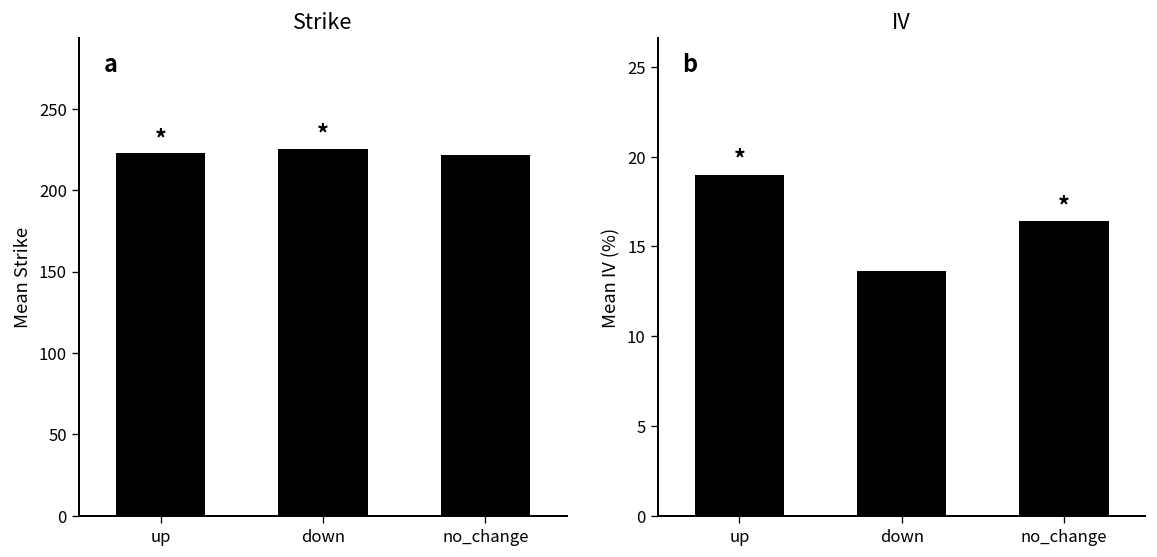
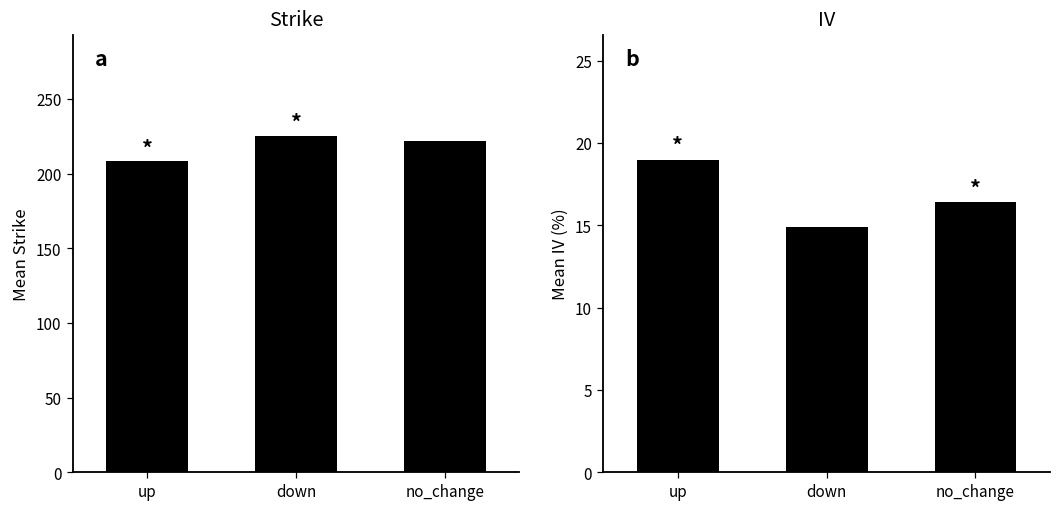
Strike, up: 223 -> 209
IV, down: 13.6 -> 14.9
